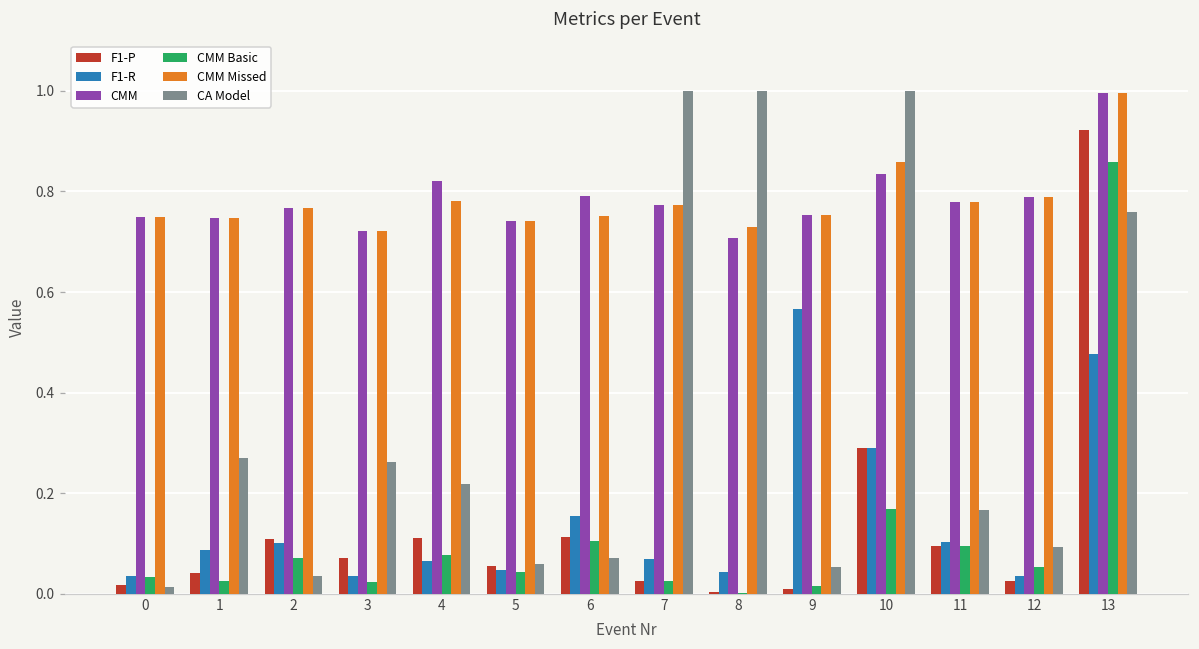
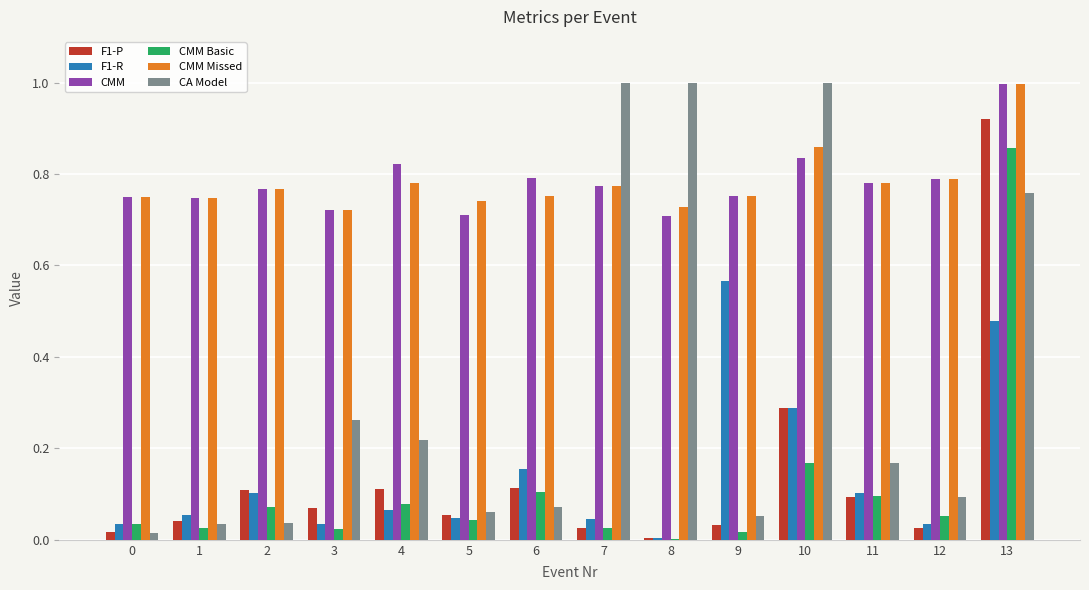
F1-R, 1: 0.09 -> 0.05
CA Model, 1: 0.27 -> 0.03
CMM, 5: 0.74 -> 0.71
F1-R, 7: 0.07 -> 0.04
F1-R, 8: 0.04 -> 0.00
F1-P, 9: 0.01 -> 0.03
